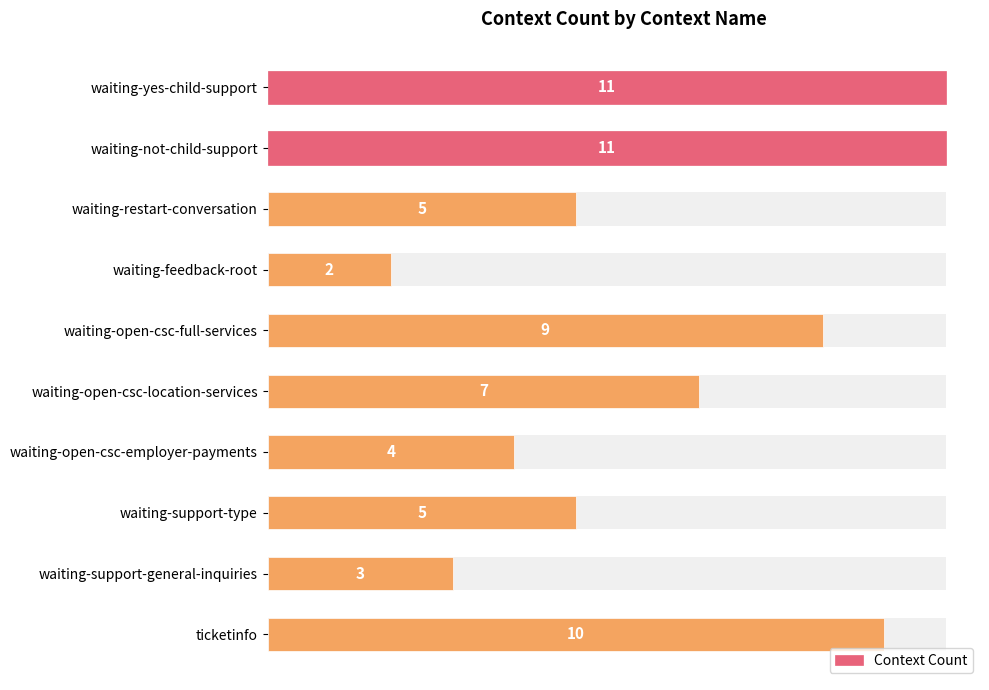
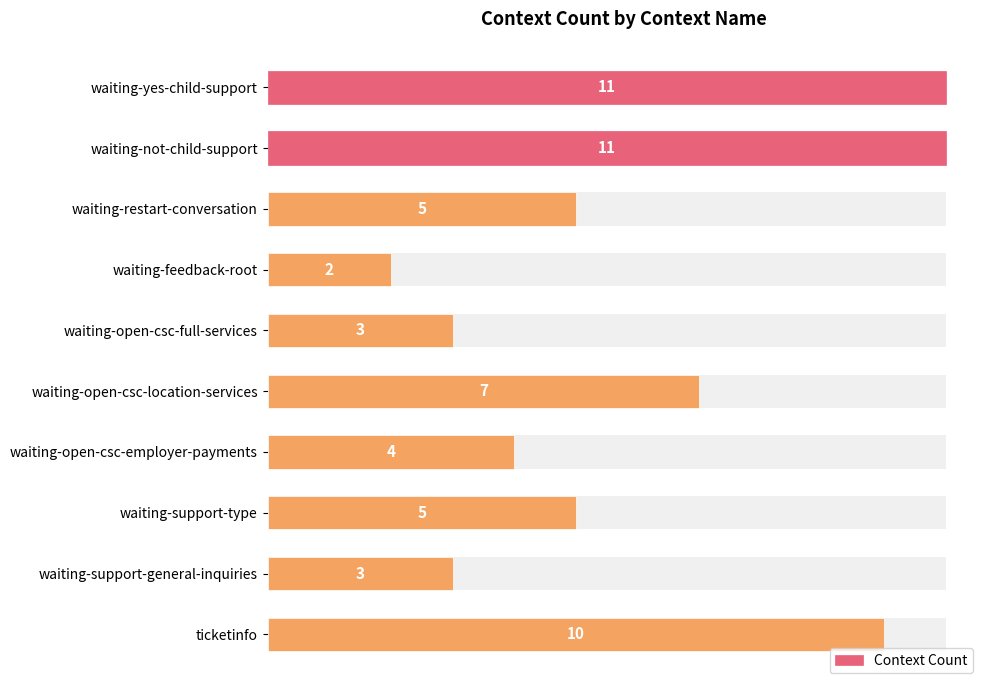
Context Count, waiting-open-csc-full-services: 9 -> 3
